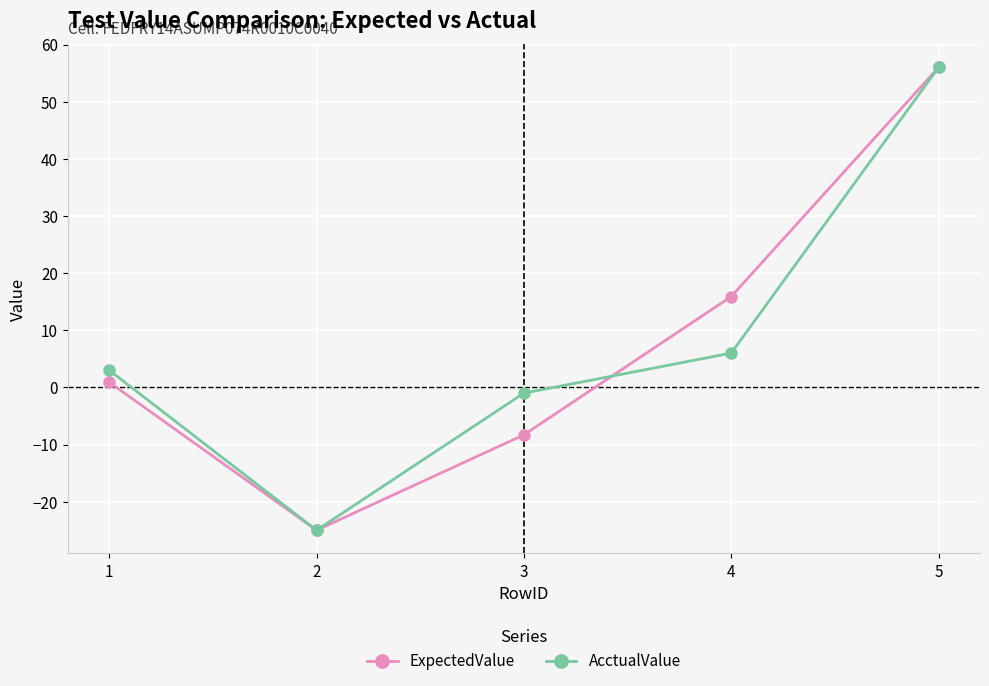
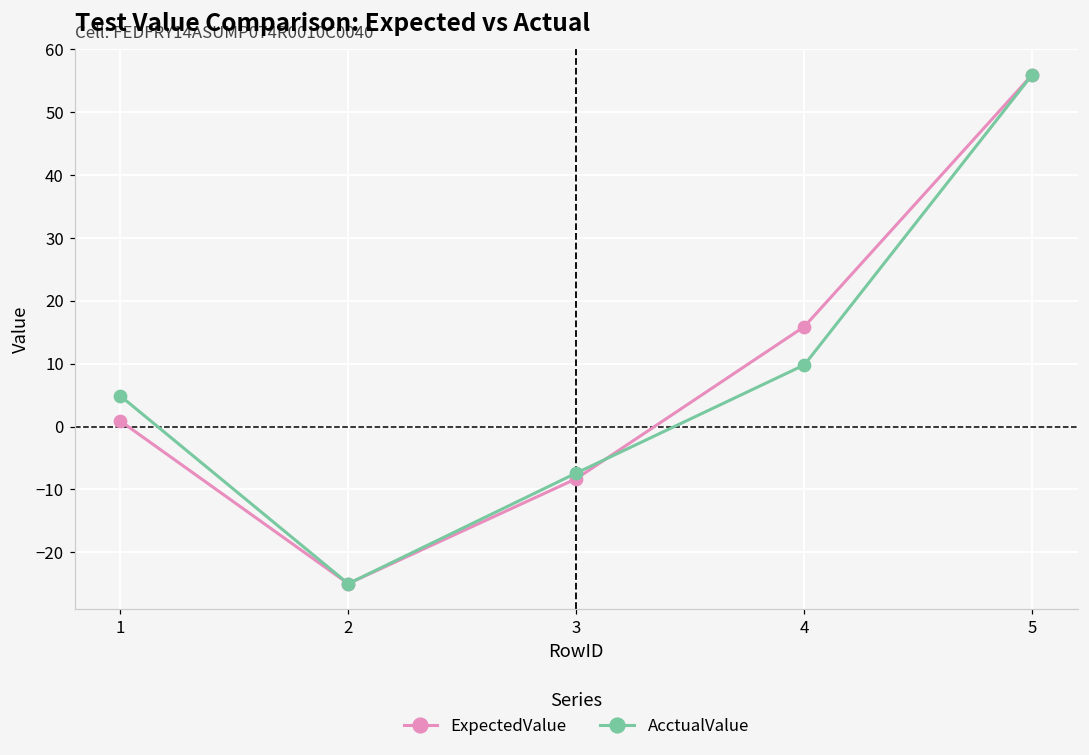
AcctualValue, 1: 3 -> 5
AcctualValue, 3: -1 -> -7
AcctualValue, 4: 6 -> 10
